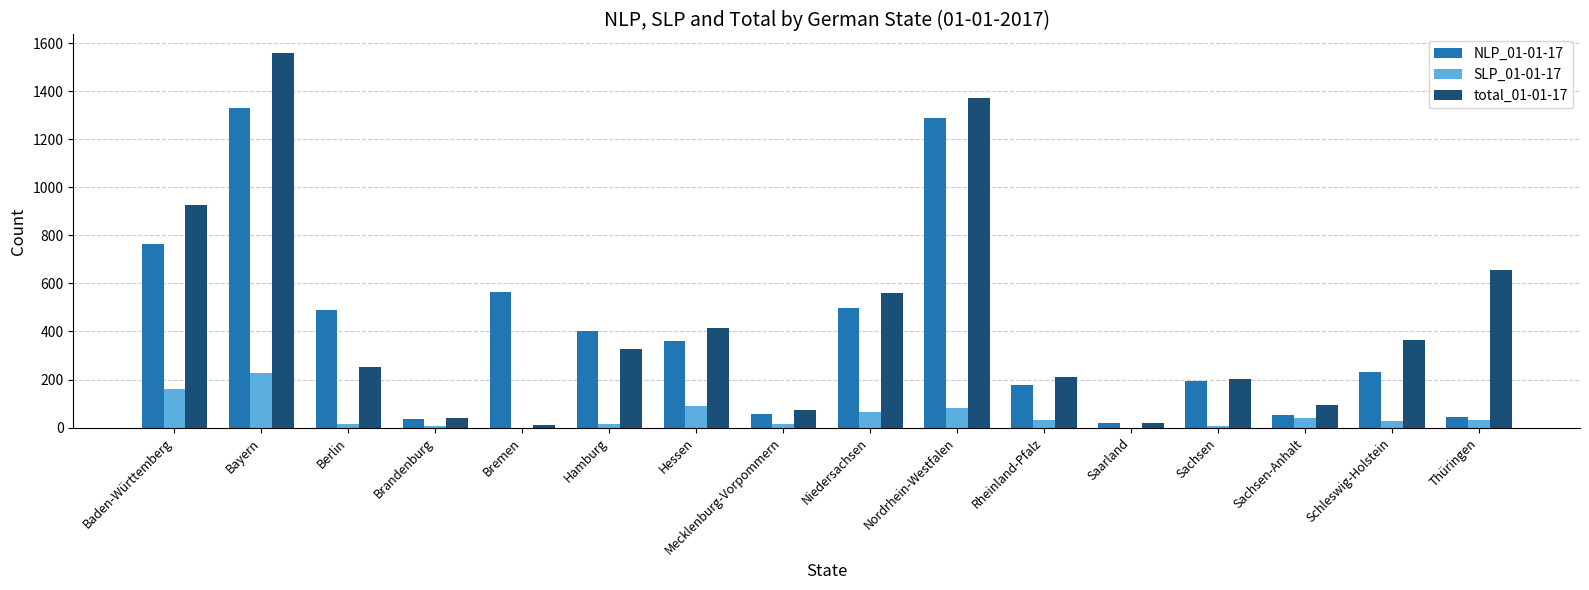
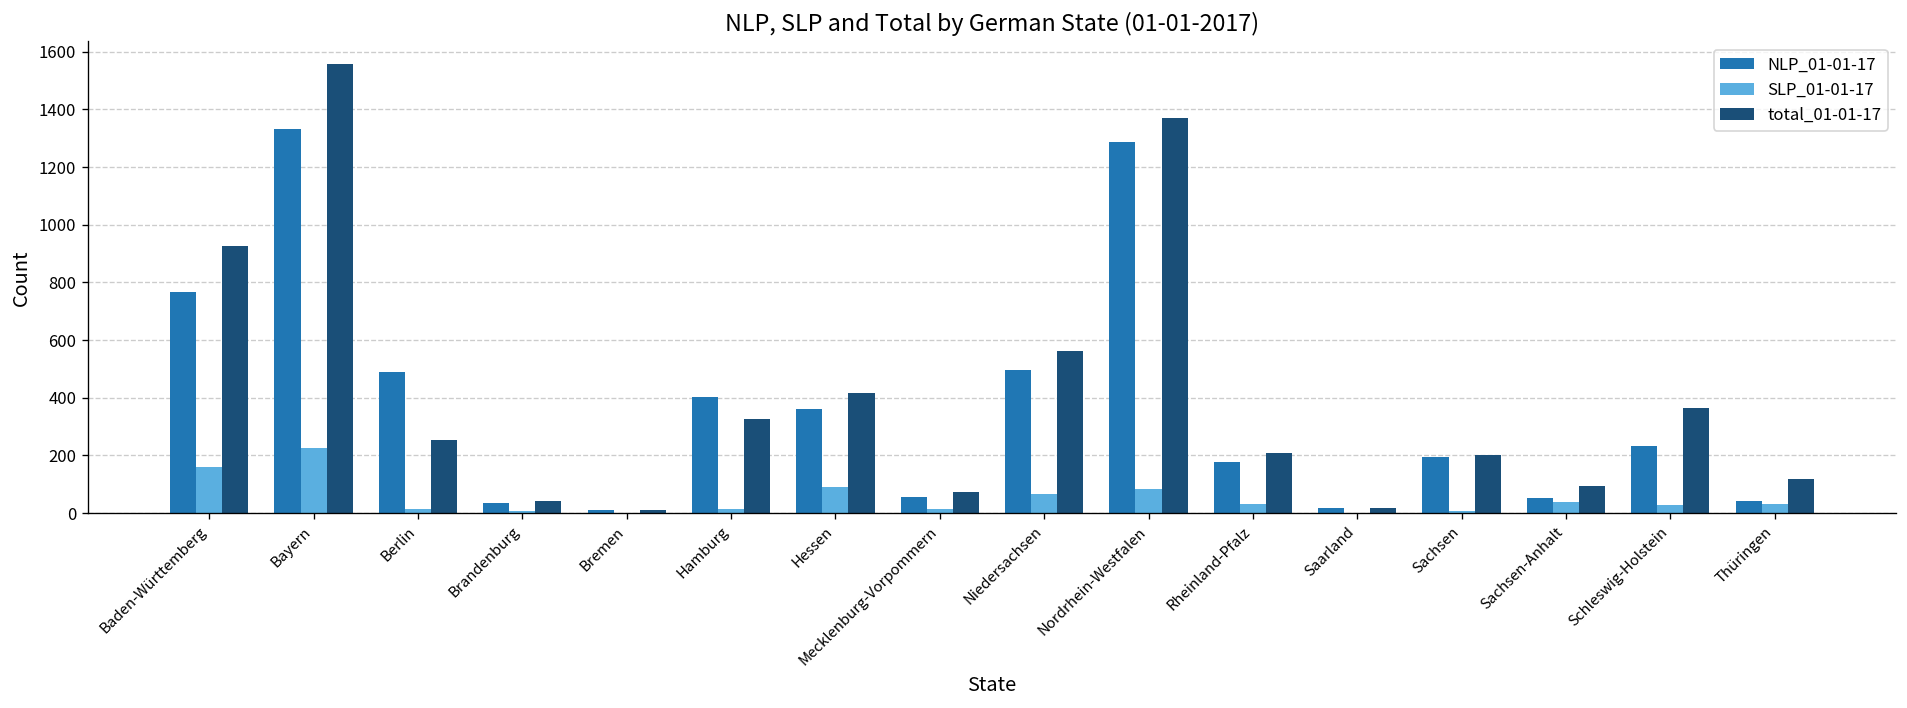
NLP_01-01-17, Bremen: 570 -> 10
total_01-01-17, Thüringen: 660 -> 120
